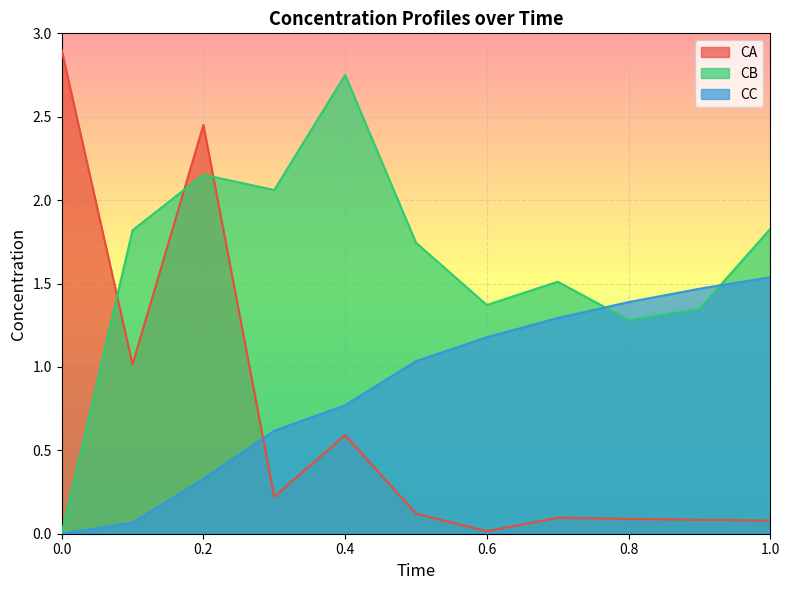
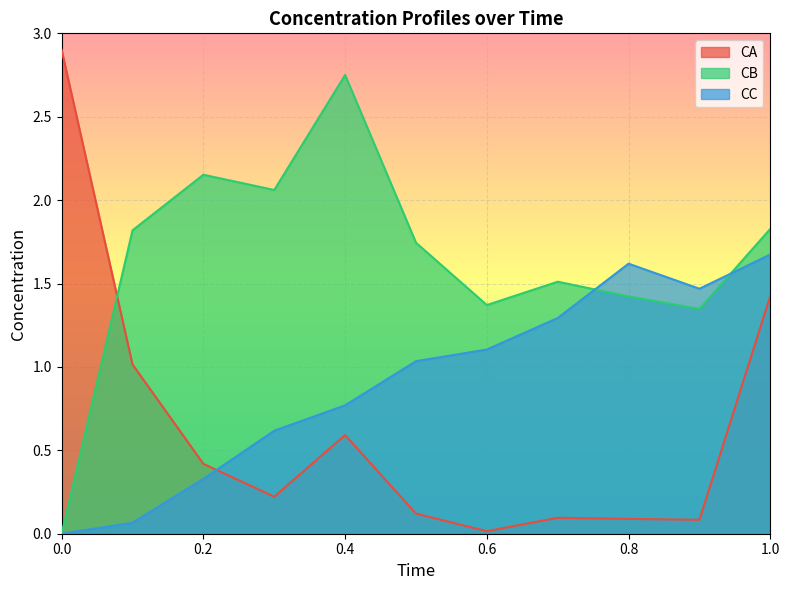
CA, 0.2: 2.45 -> 0.42
CC, 0.6: 1.18 -> 1.10
CB, 0.8: 1.28 -> 1.42
CC, 0.8: 1.39 -> 1.62
CA, 1.0: 0.08 -> 1.43
CC, 1.0: 1.54 -> 1.67
